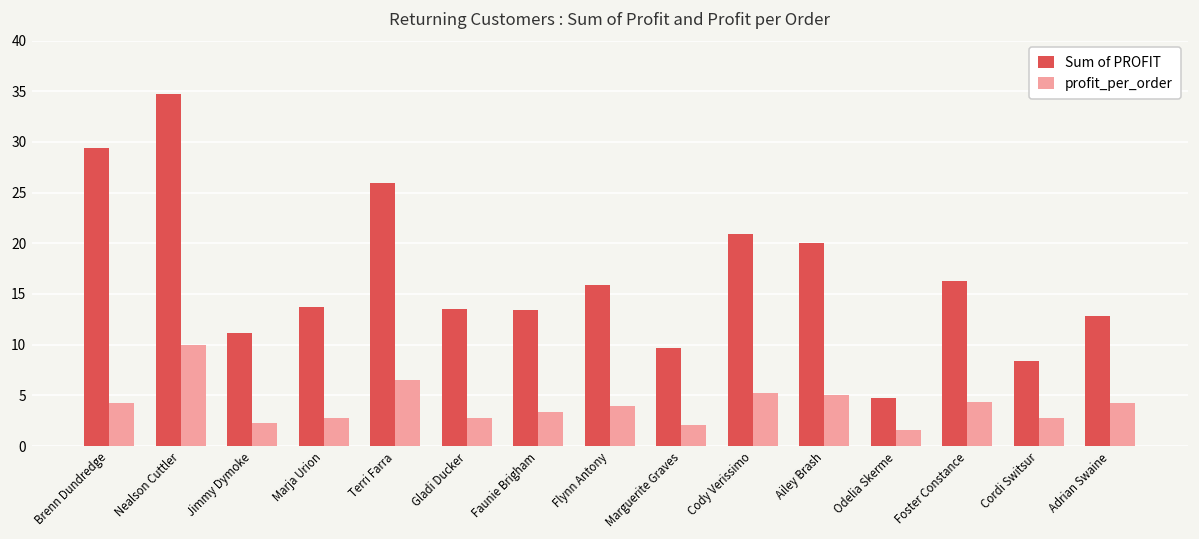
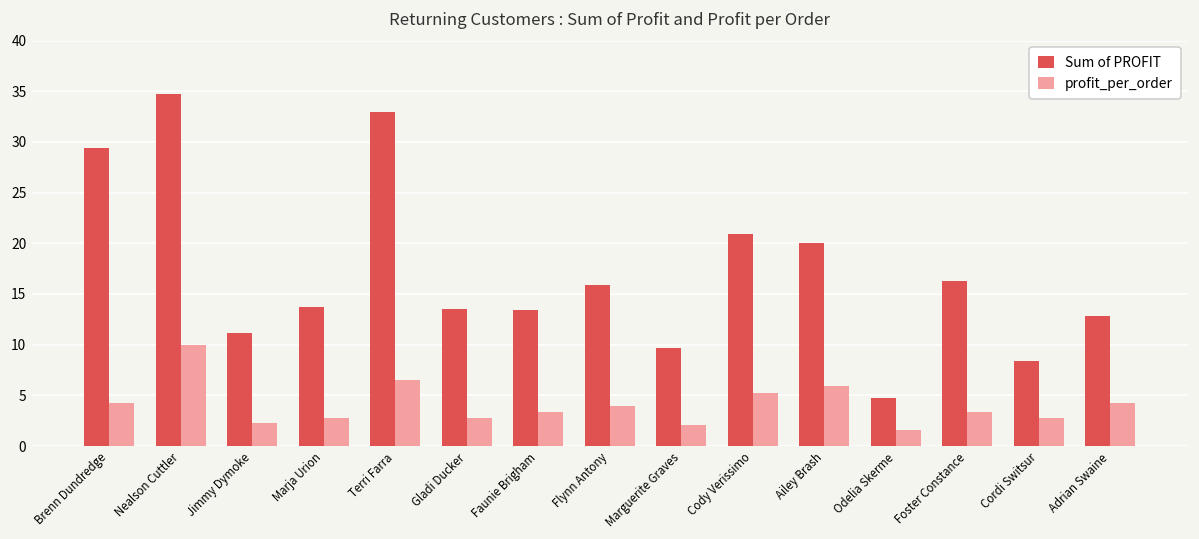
Sum of PROFIT, Terri Farra: 26 -> 33
profit_per_order, Ailey Brash: 5 -> 6
profit_per_order, Foster Constance: 4 -> 3
